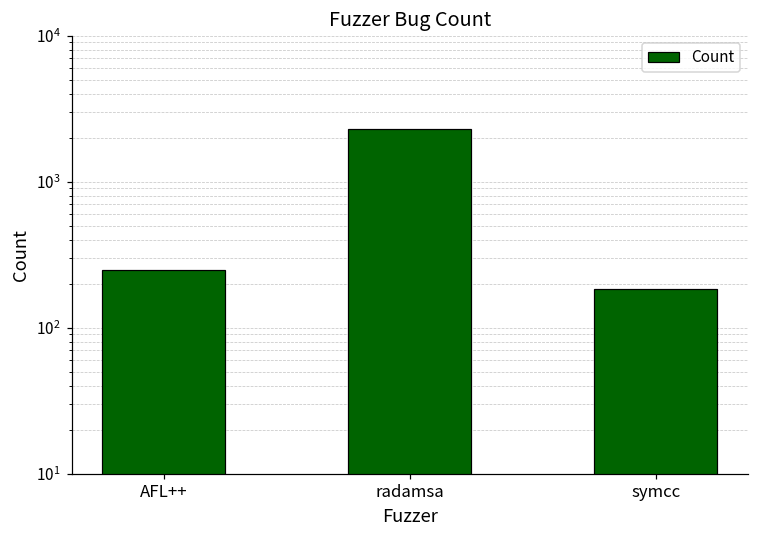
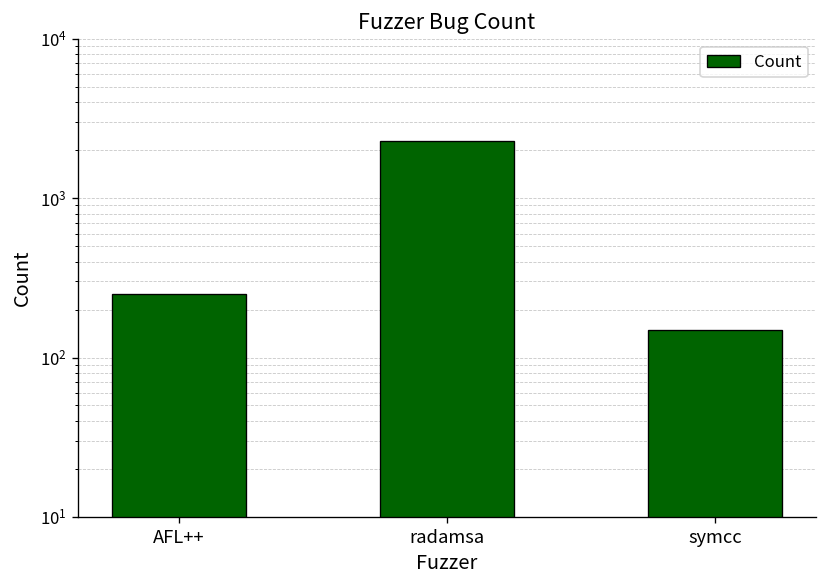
symcc: 180 -> 150
